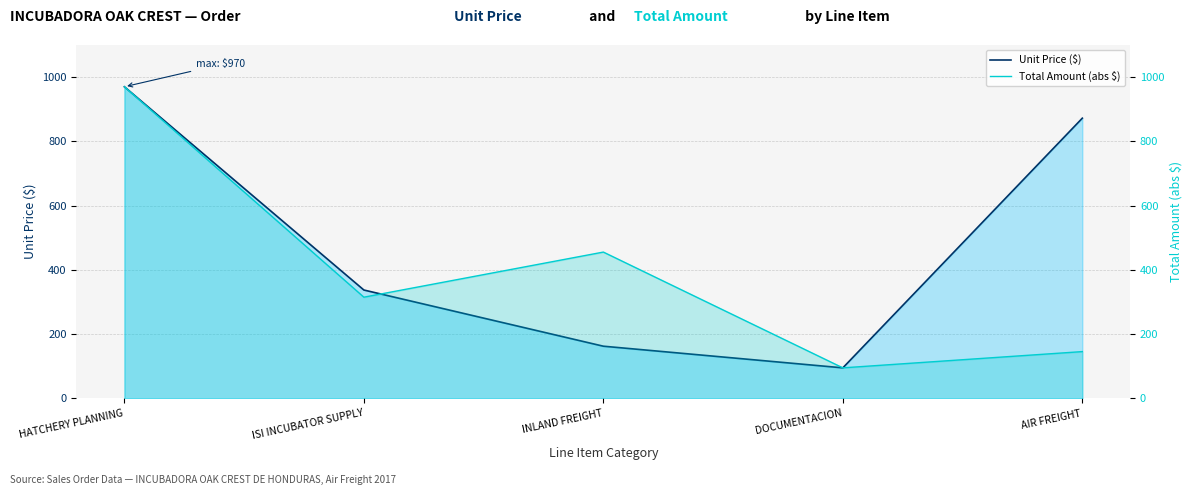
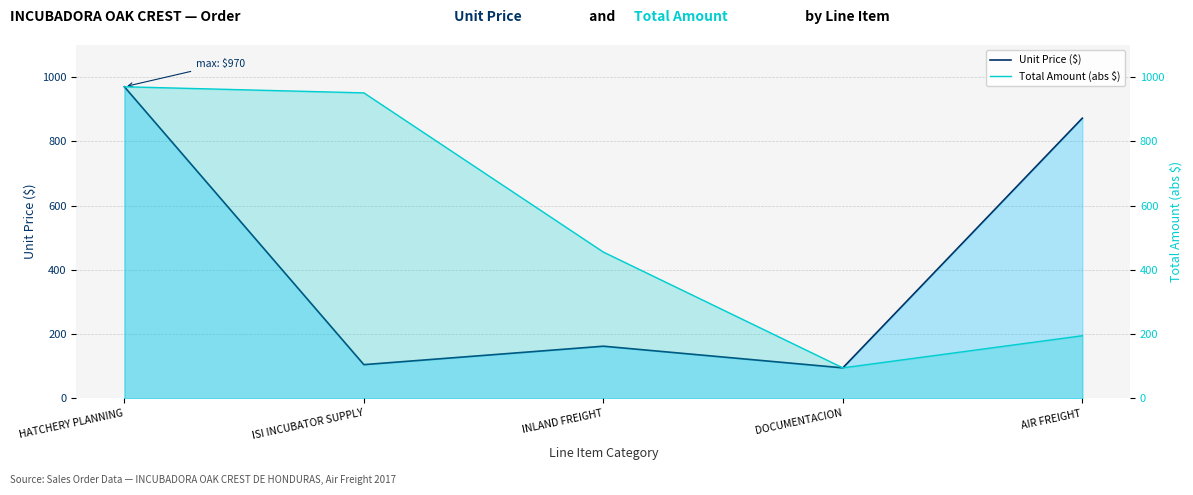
Unit Price ($), ISI INCUBATOR SUPPLY: 340 -> 110
Total Amount (abs $), ISI INCUBATOR SUPPLY: 320 -> 950
Total Amount (abs $), AIR FREIGHT: 150 -> 200
